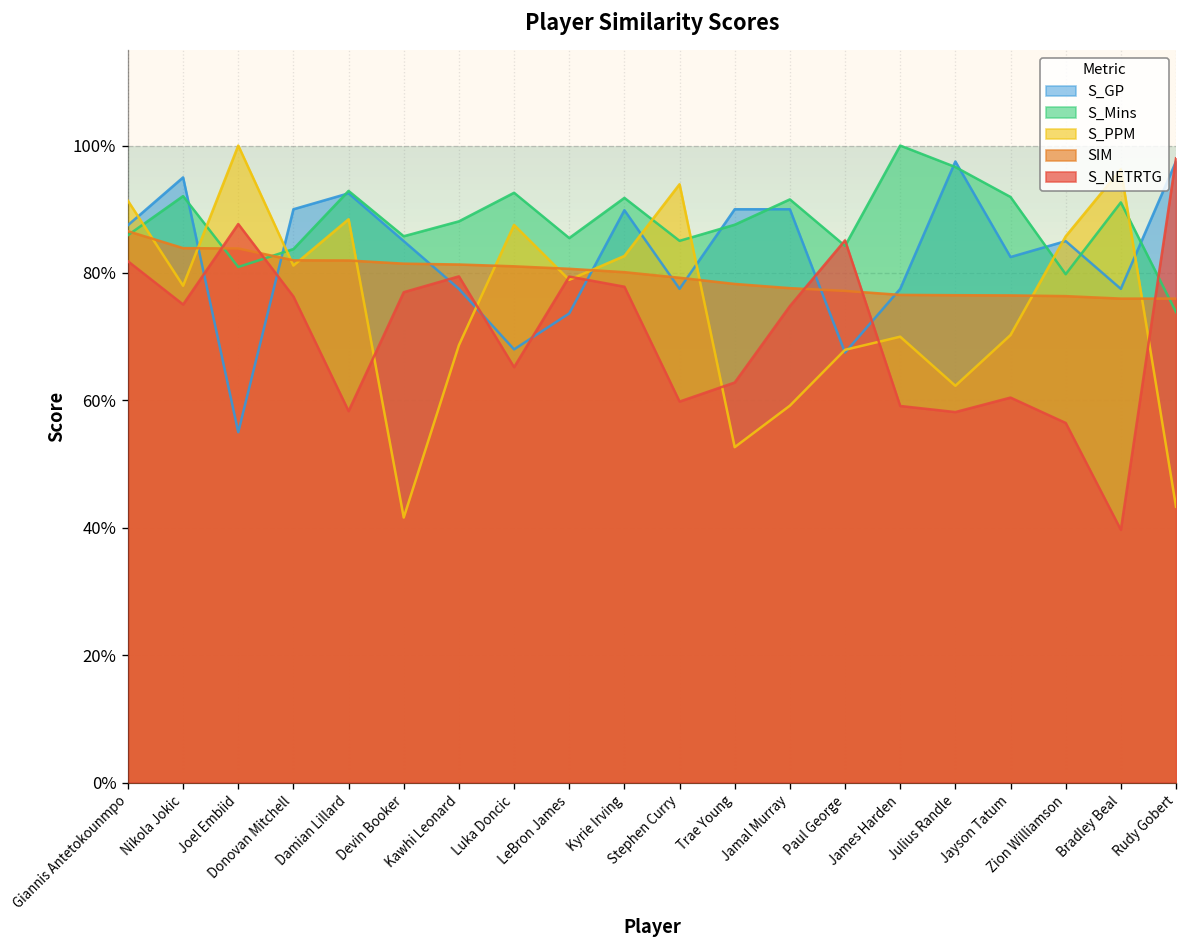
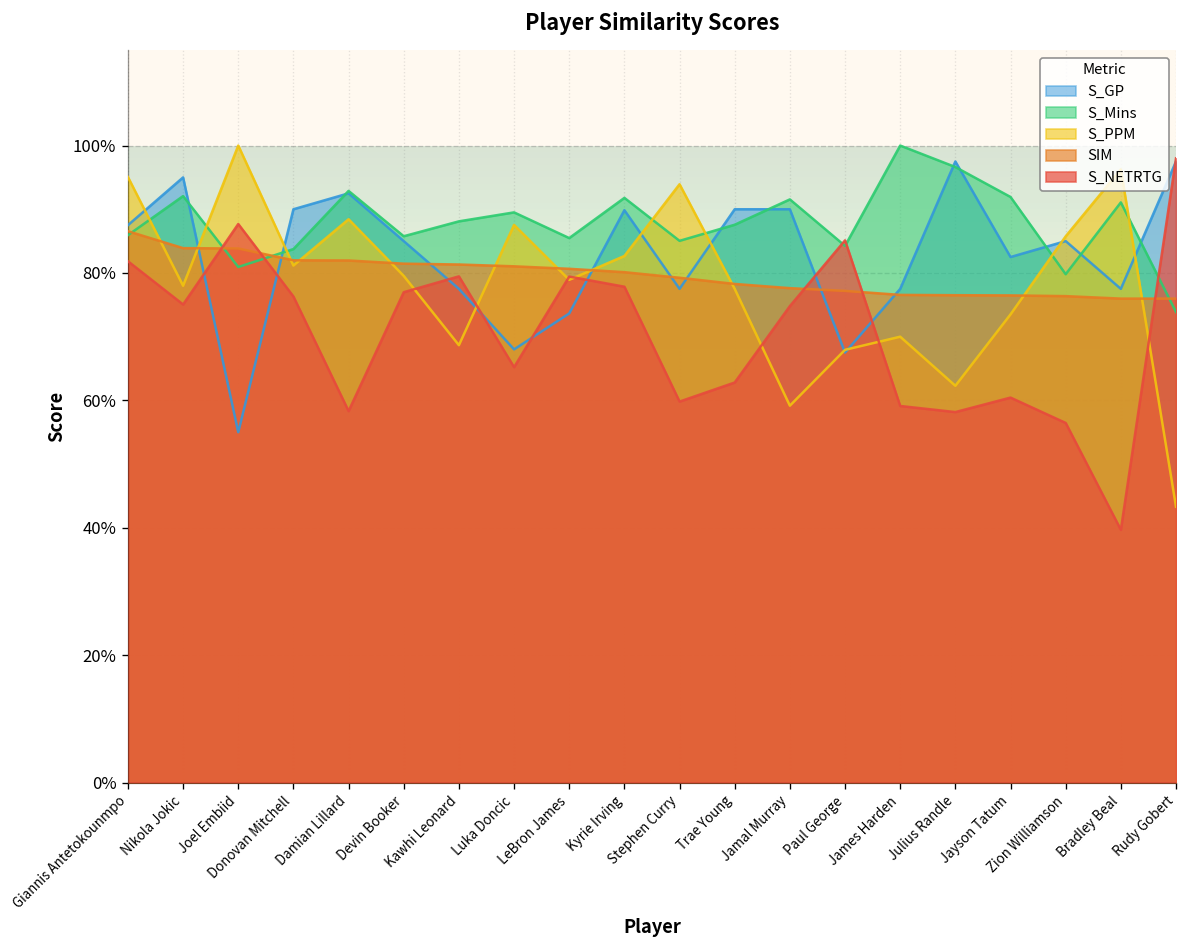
S_PPM, Giannis Antetokounmpo: 91% -> 95%
S_PPM, Devin Booker: 42% -> 80%
S_Mins, Luka Doncic: 93% -> 90%
S_PPM, Trae Young: 53% -> 78%
S_PPM, Jayson Tatum: 70% -> 73%
